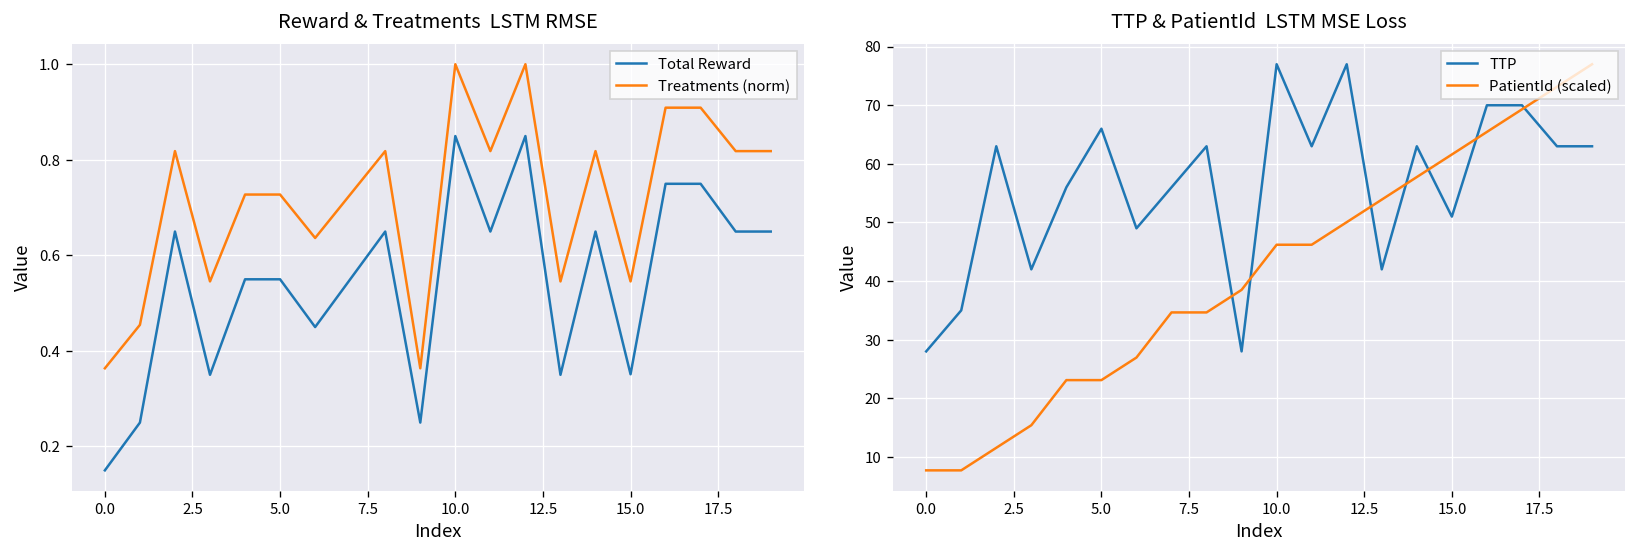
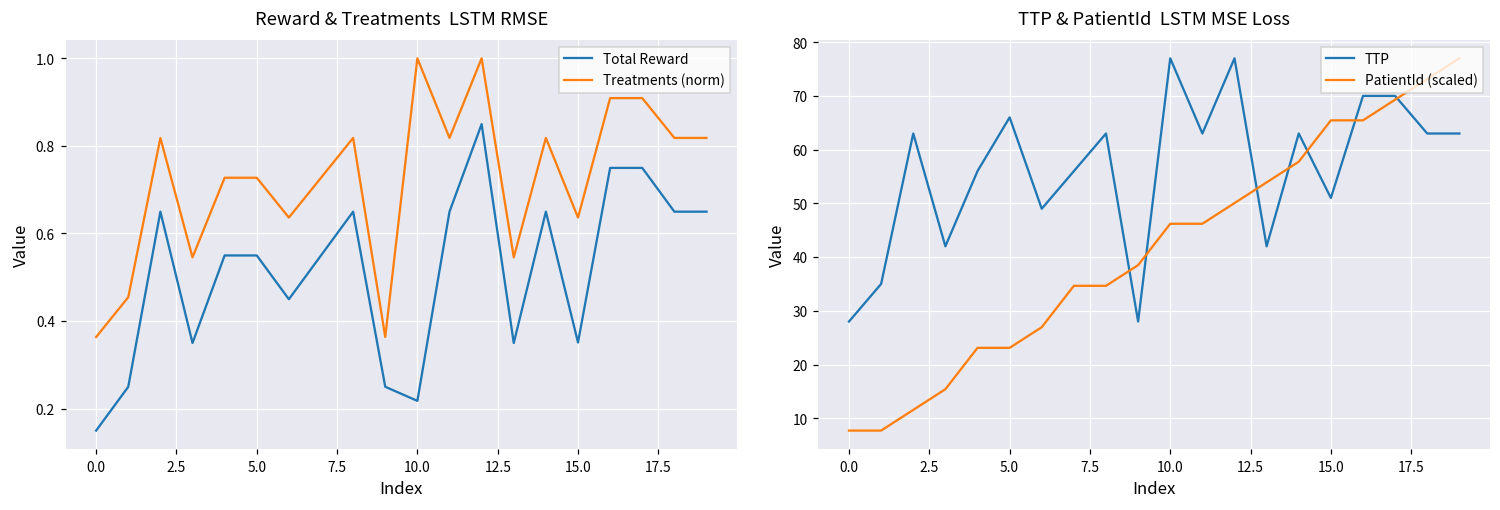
Reward & Treatments LSTM RMSE, Total Reward, 10.0: 0.85 -> 0.22
Reward & Treatments LSTM RMSE, Treatments (norm), 15.0: 0.55 -> 0.64
TTP & PatientId LSTM MSE Loss, PatientId (scaled), 15.0: 62 -> 65
